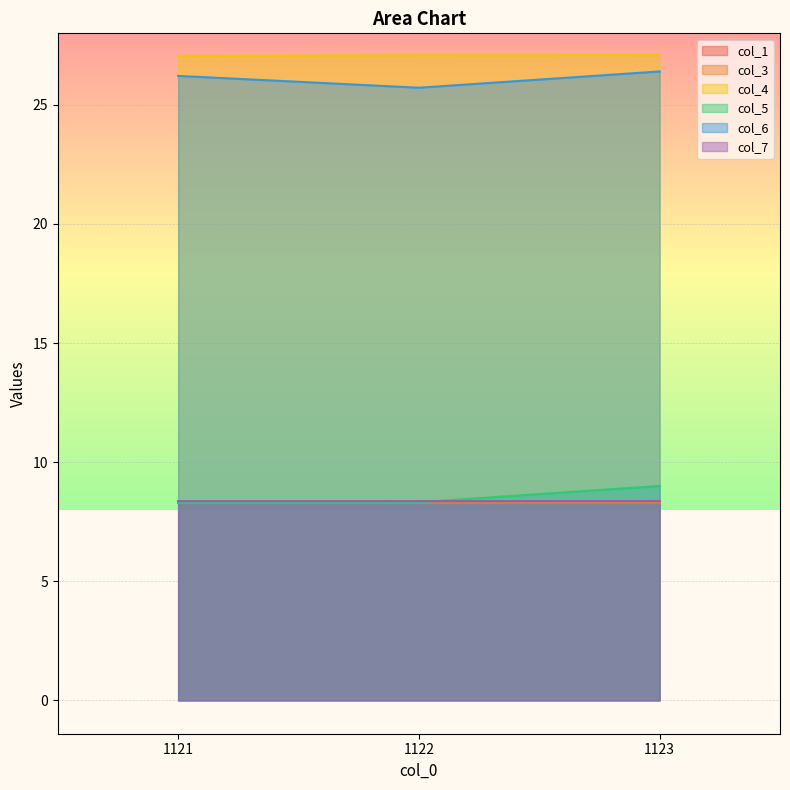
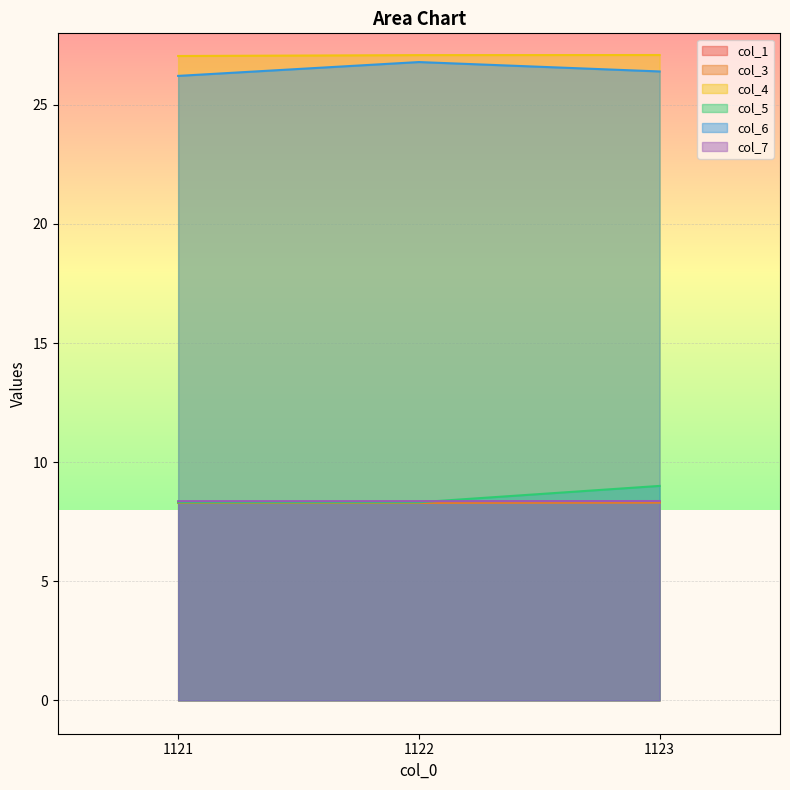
col_6, 1122: 25.7 -> 26.8
